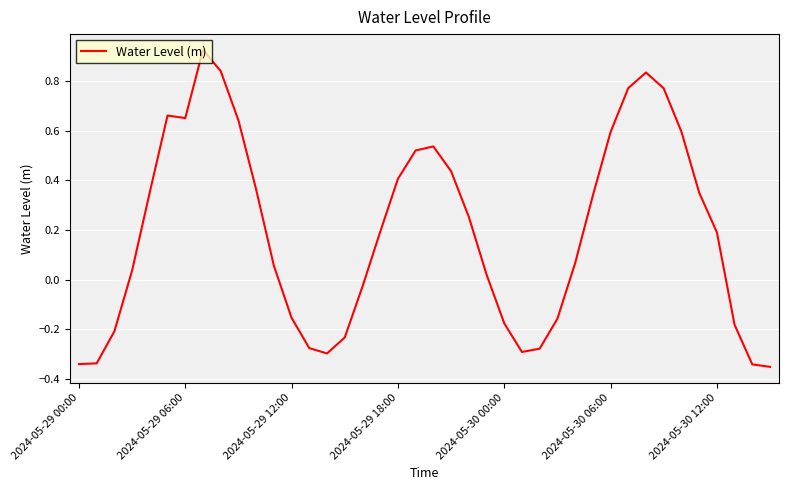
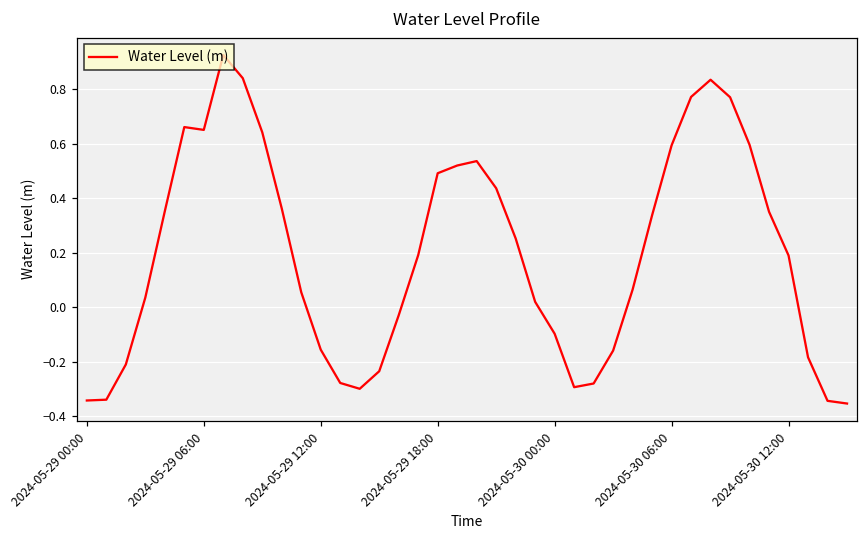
2024-05-29 18:00: 0.41 -> 0.49
2024-05-30 00:00: -0.18 -> -0.10
